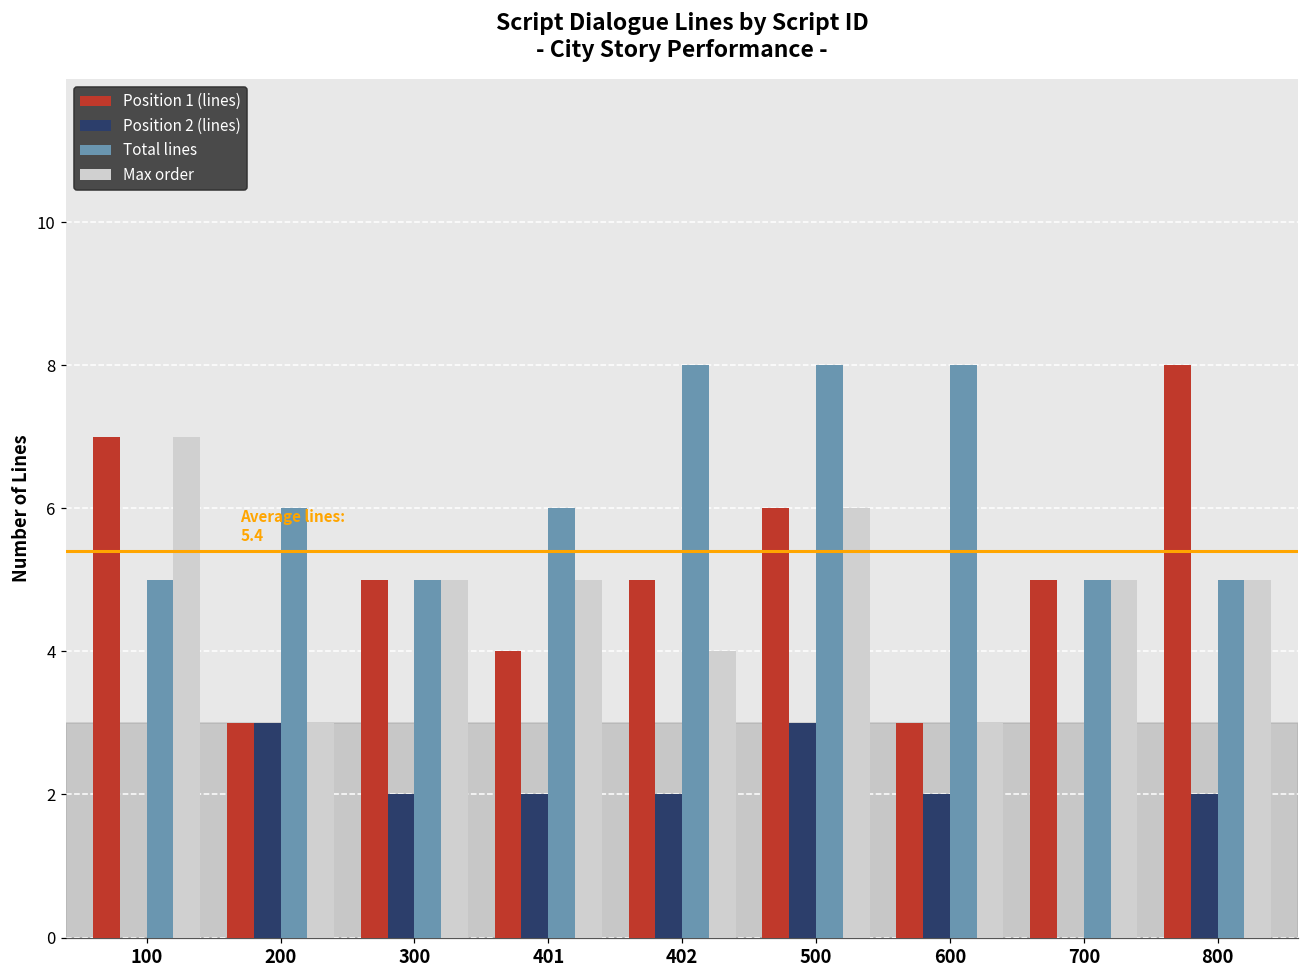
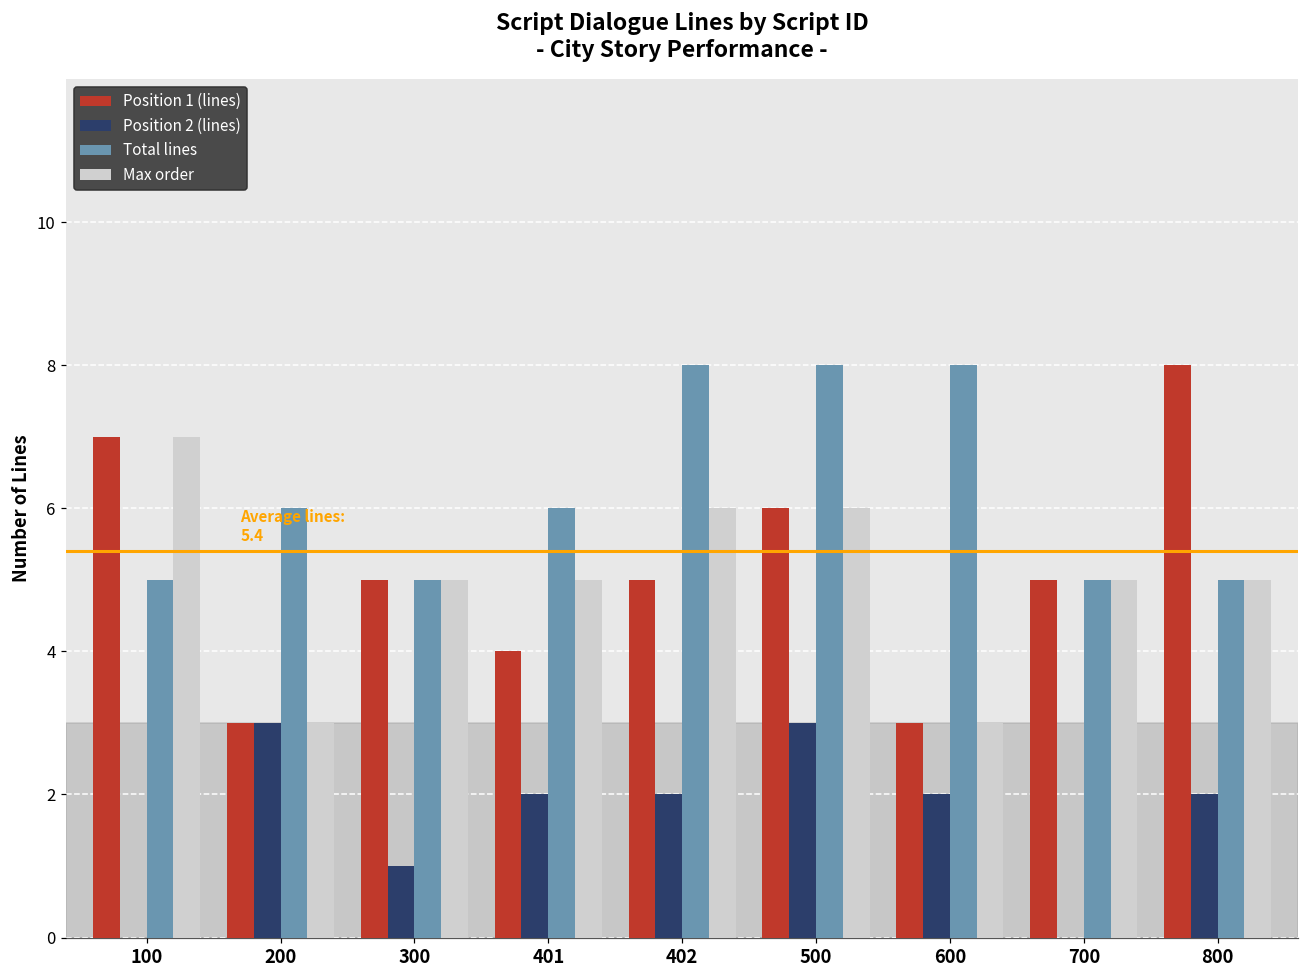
Position 2 (lines), 300: 2 -> 1
Max order, 402: 4 -> 6
